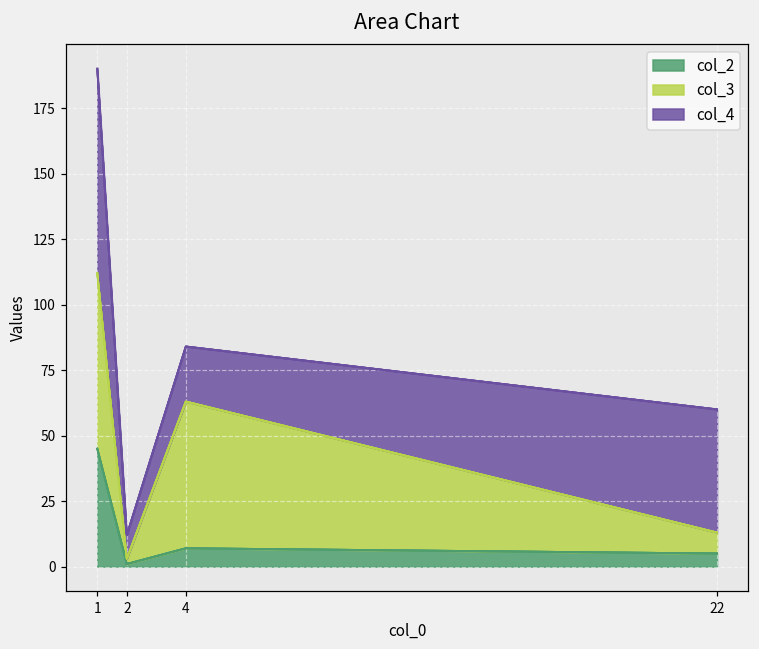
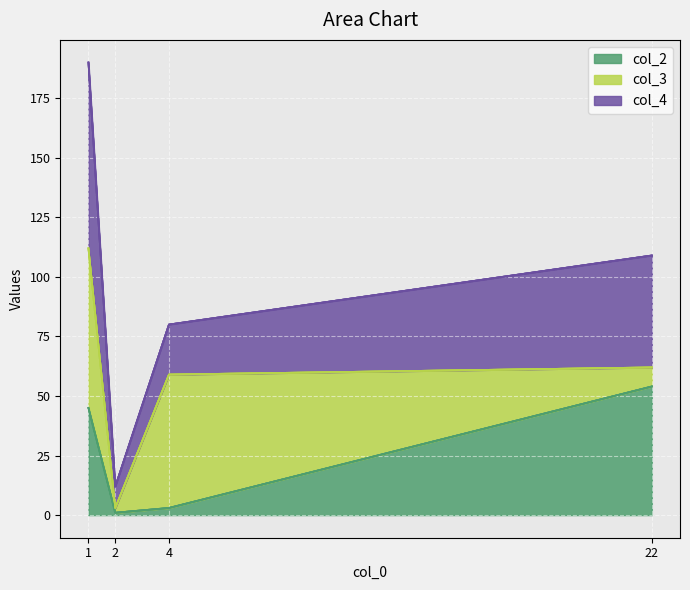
col_2, 4: 7 -> 3
col_2, 22: 5 -> 54
